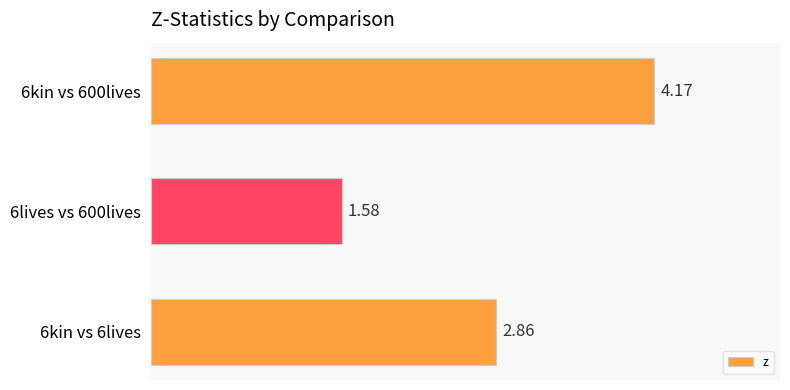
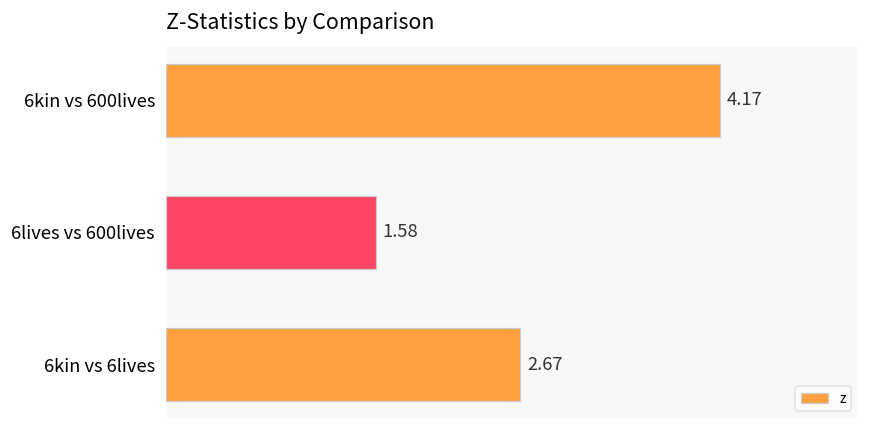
6kin vs 6lives: 2.86 -> 2.67
